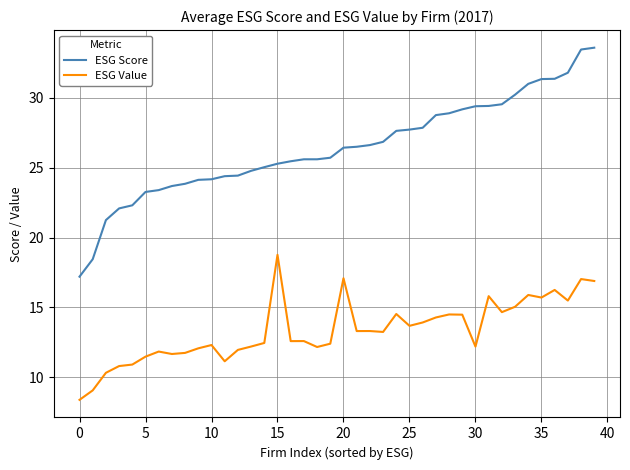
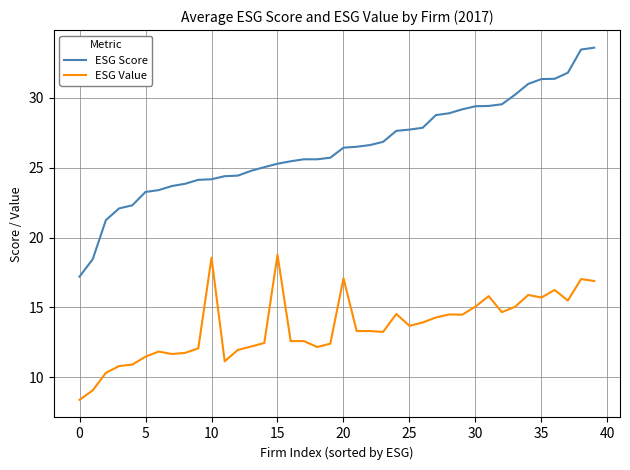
ESG Value, 10: 12.3 -> 18.6
ESG Value, 30: 12.2 -> 15.1
